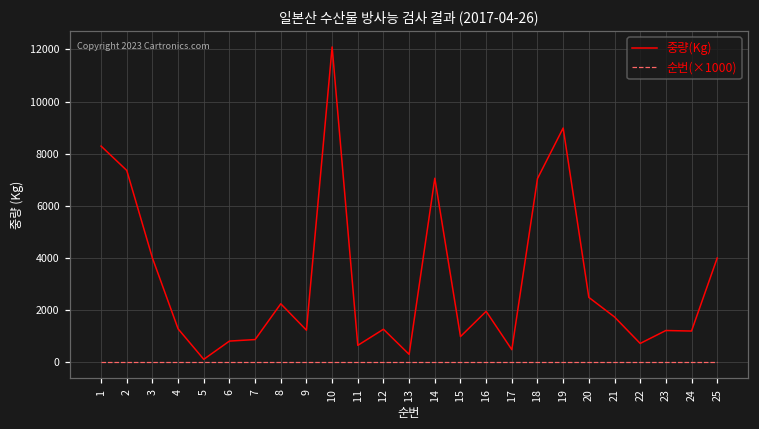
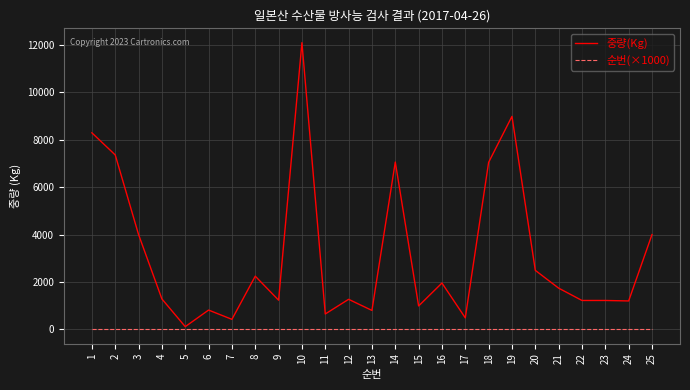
중량(Kg), 7: 900 -> 400
중량(Kg), 13: 300 -> 800
중량(Kg), 22: 700 -> 1200
